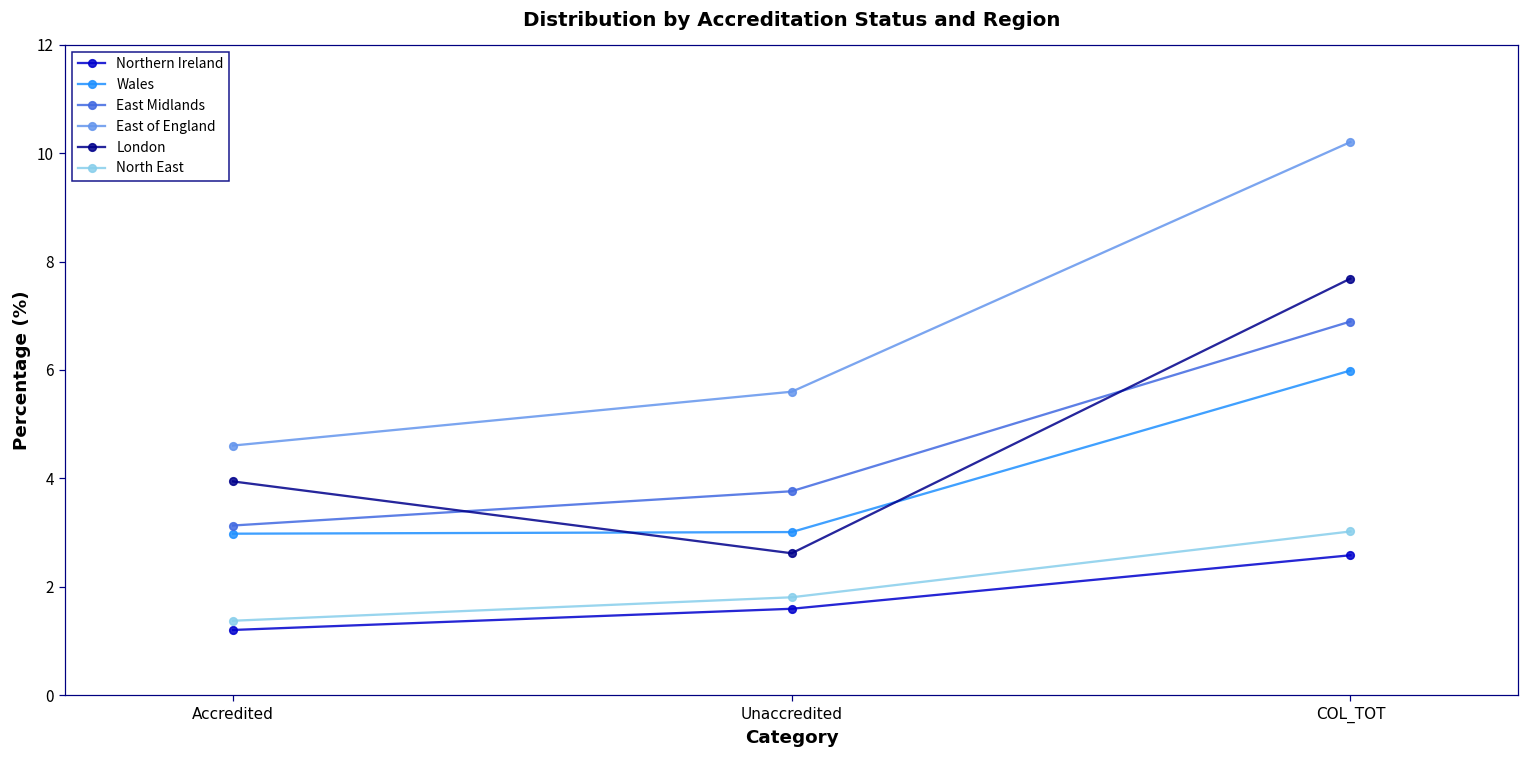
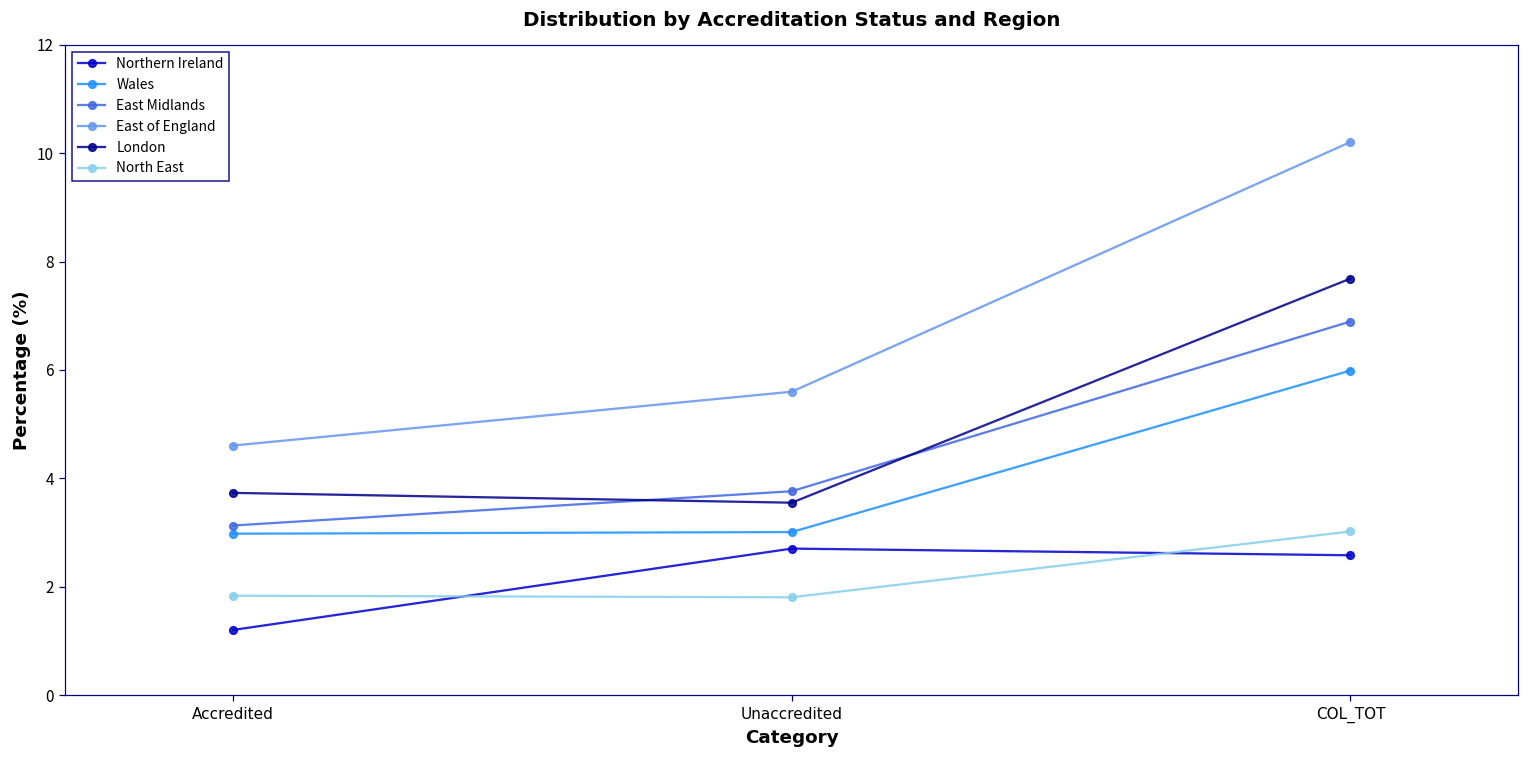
London, Accredited: 3.9 -> 3.7
North East, Accredited: 1.4 -> 1.8
Northern Ireland, Unaccredited: 1.6 -> 2.7
London, Unaccredited: 2.6 -> 3.6
